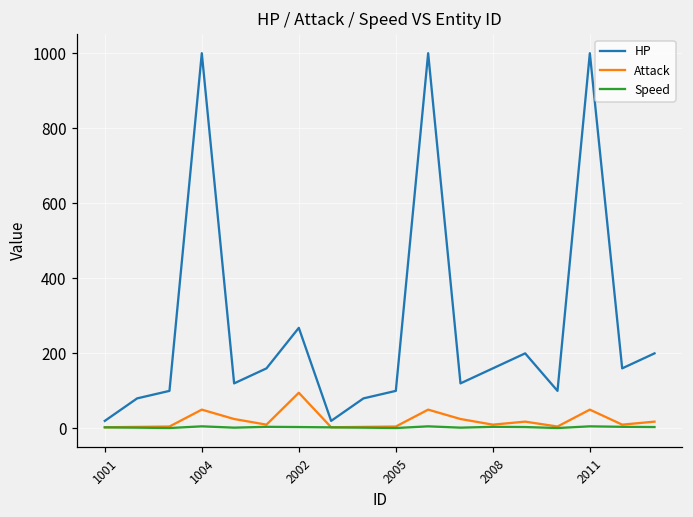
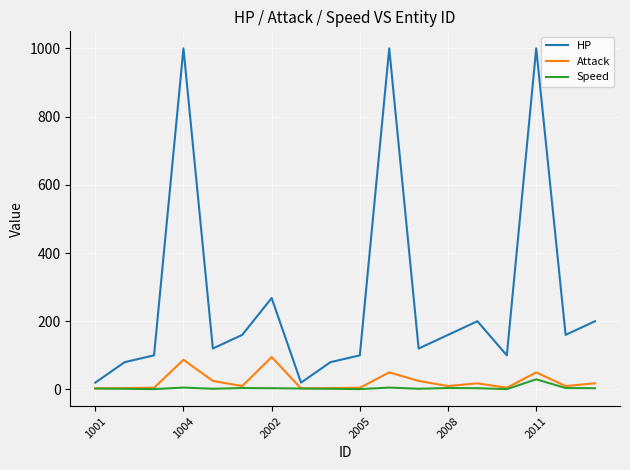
Attack, 1004: 50 -> 90
Speed, 2011: 10 -> 30
